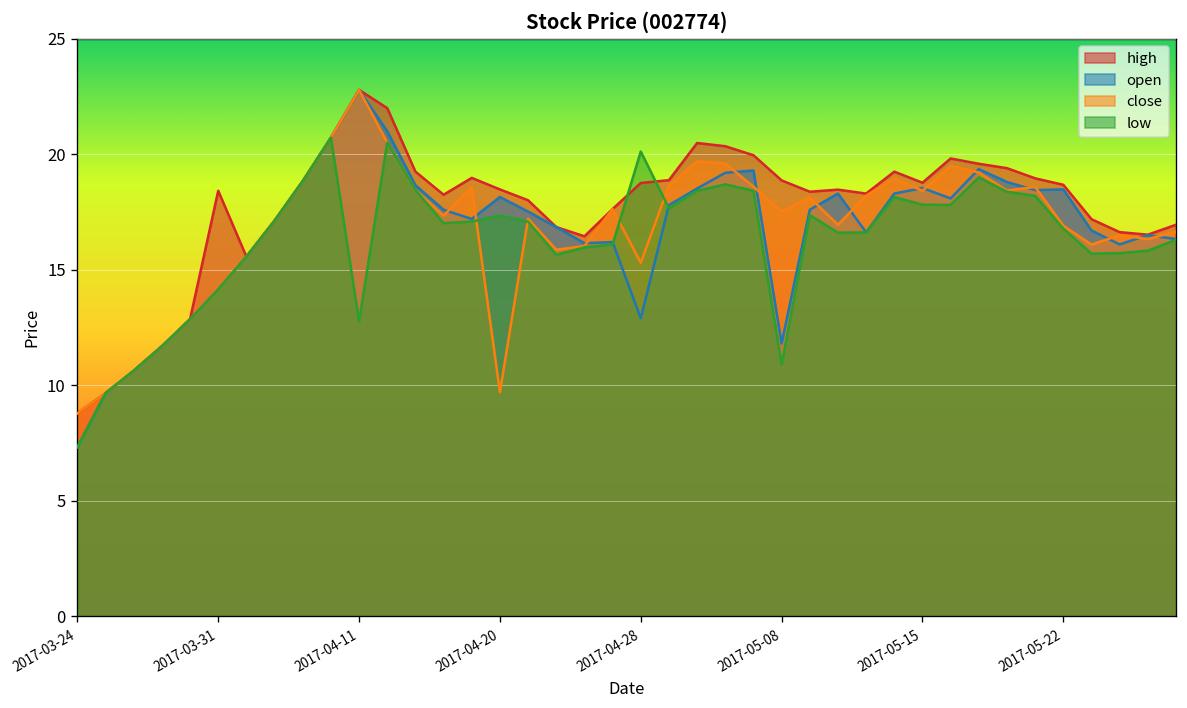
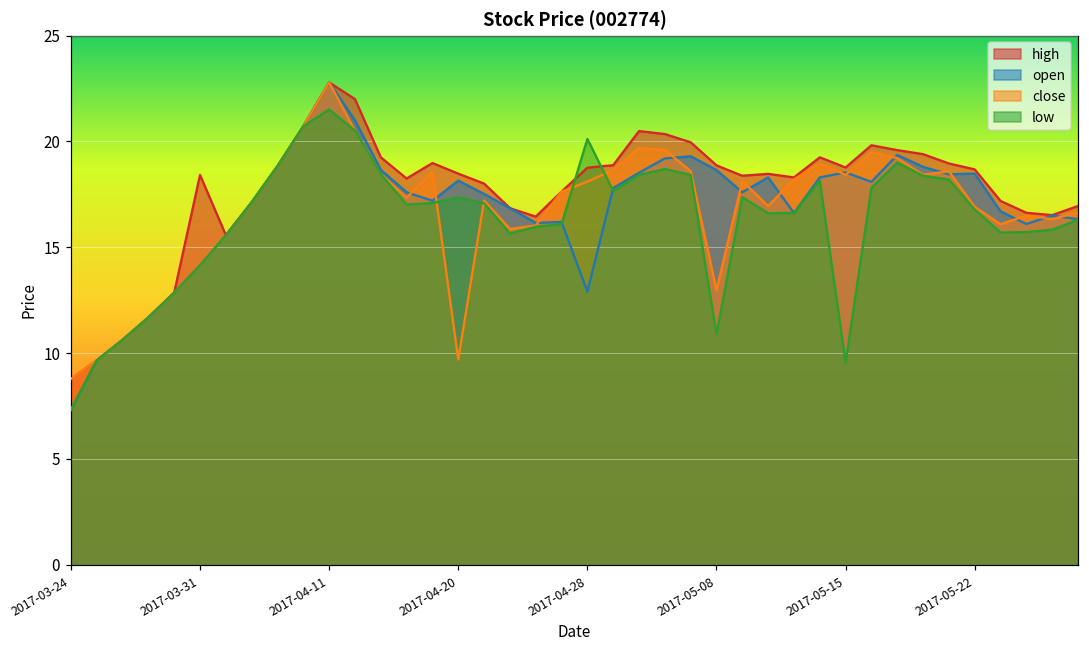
low, 2017-04-11: 12.8 -> 21.5
close, 2017-04-28: 15.3 -> 18.1
open, 2017-05-08: 11.8 -> 18.7
close, 2017-05-08: 17.5 -> 13.0
low, 2017-05-15: 17.8 -> 9.6
